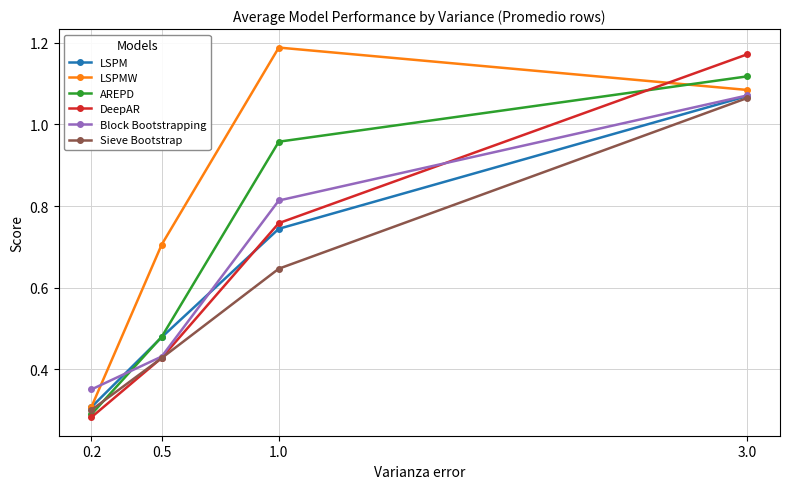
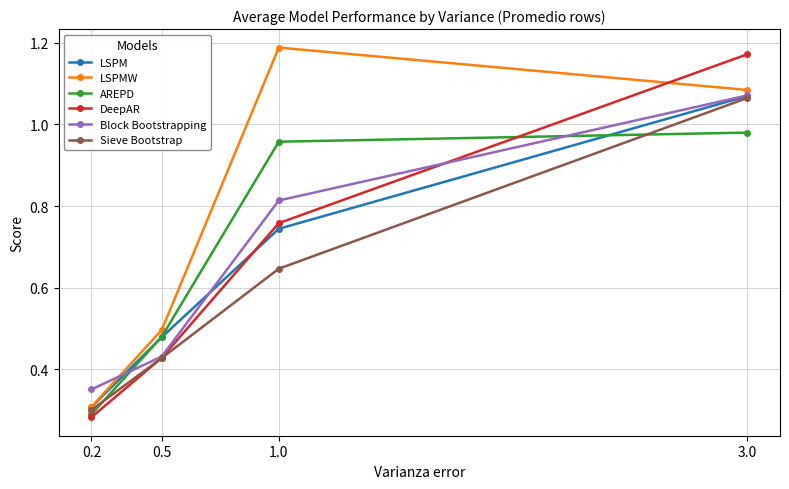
LSPMW, 0.5: 0.71 -> 0.50
AREPD, 3.0: 1.12 -> 0.98
